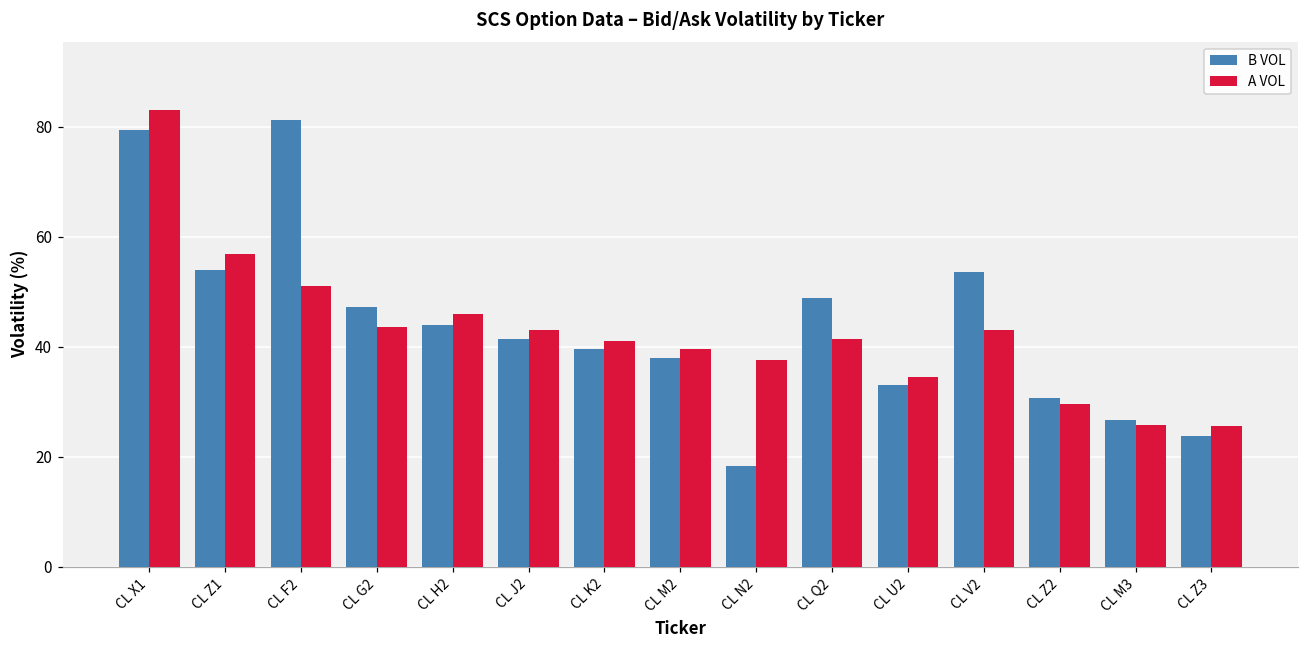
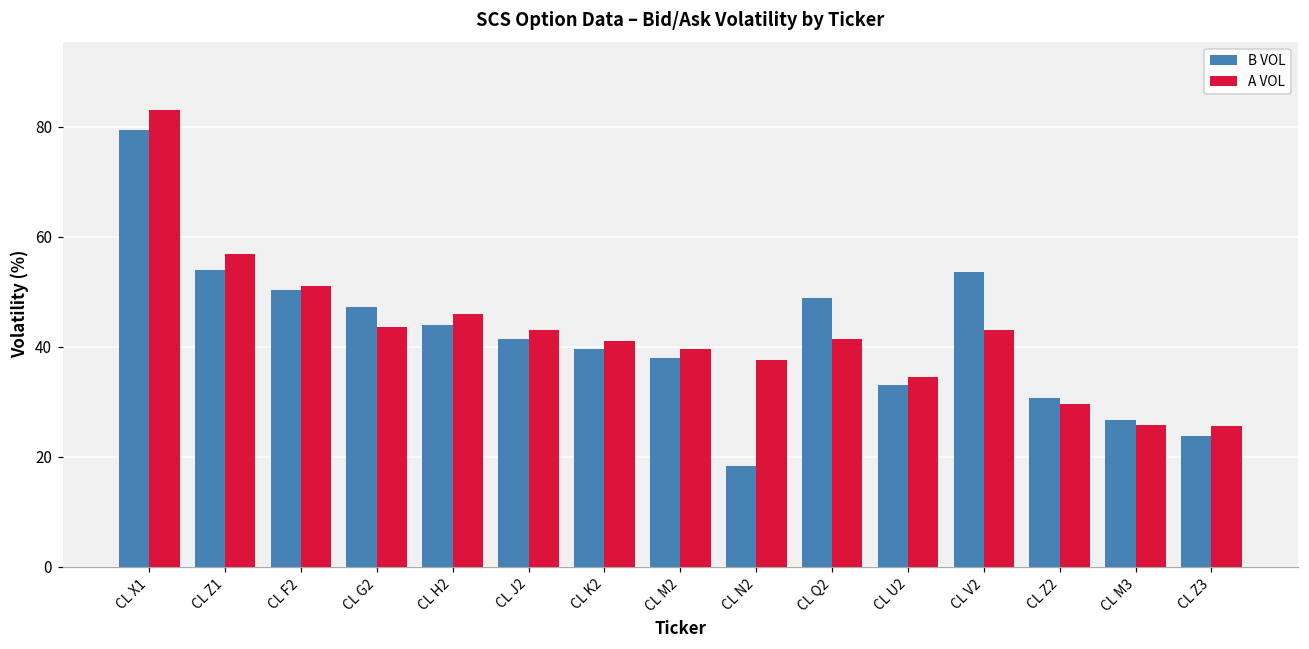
B VOL, CL F2: 81 -> 50
